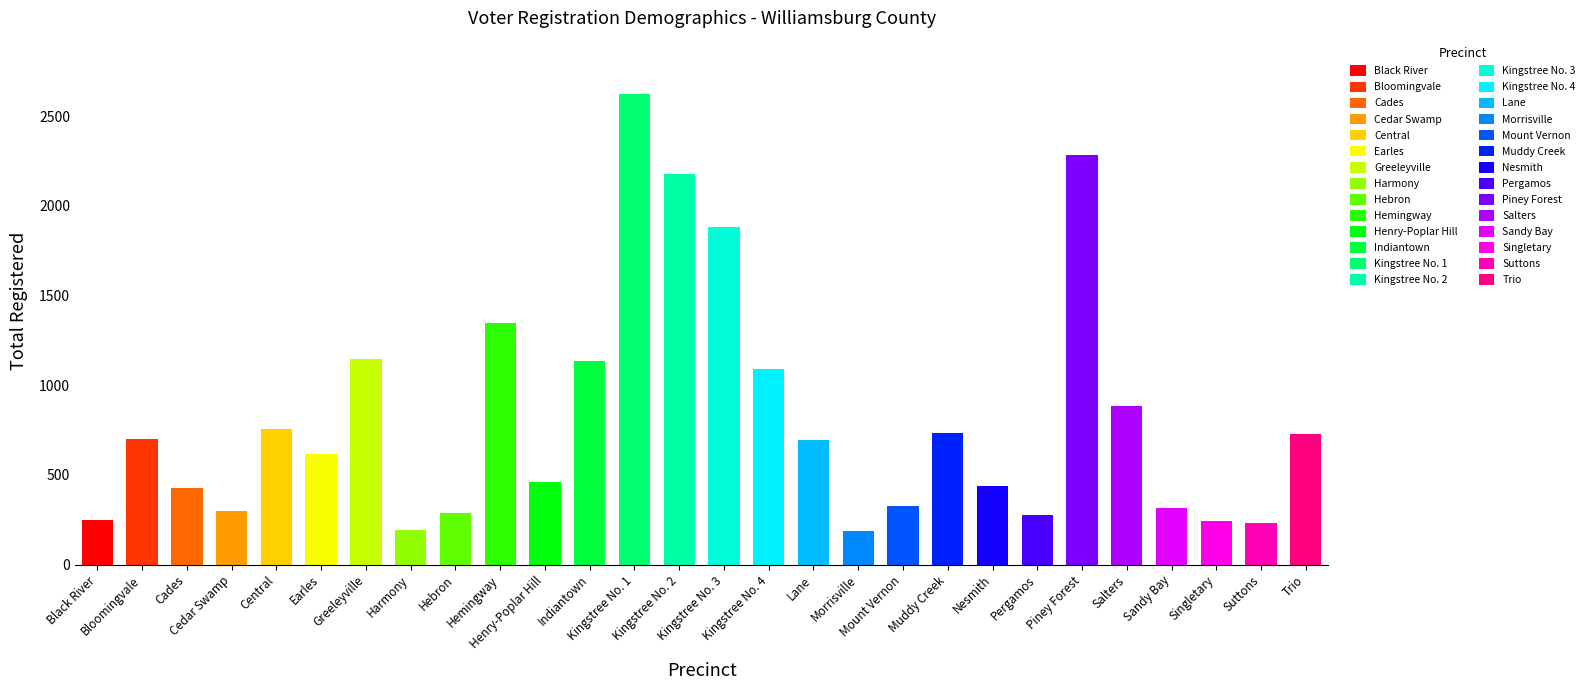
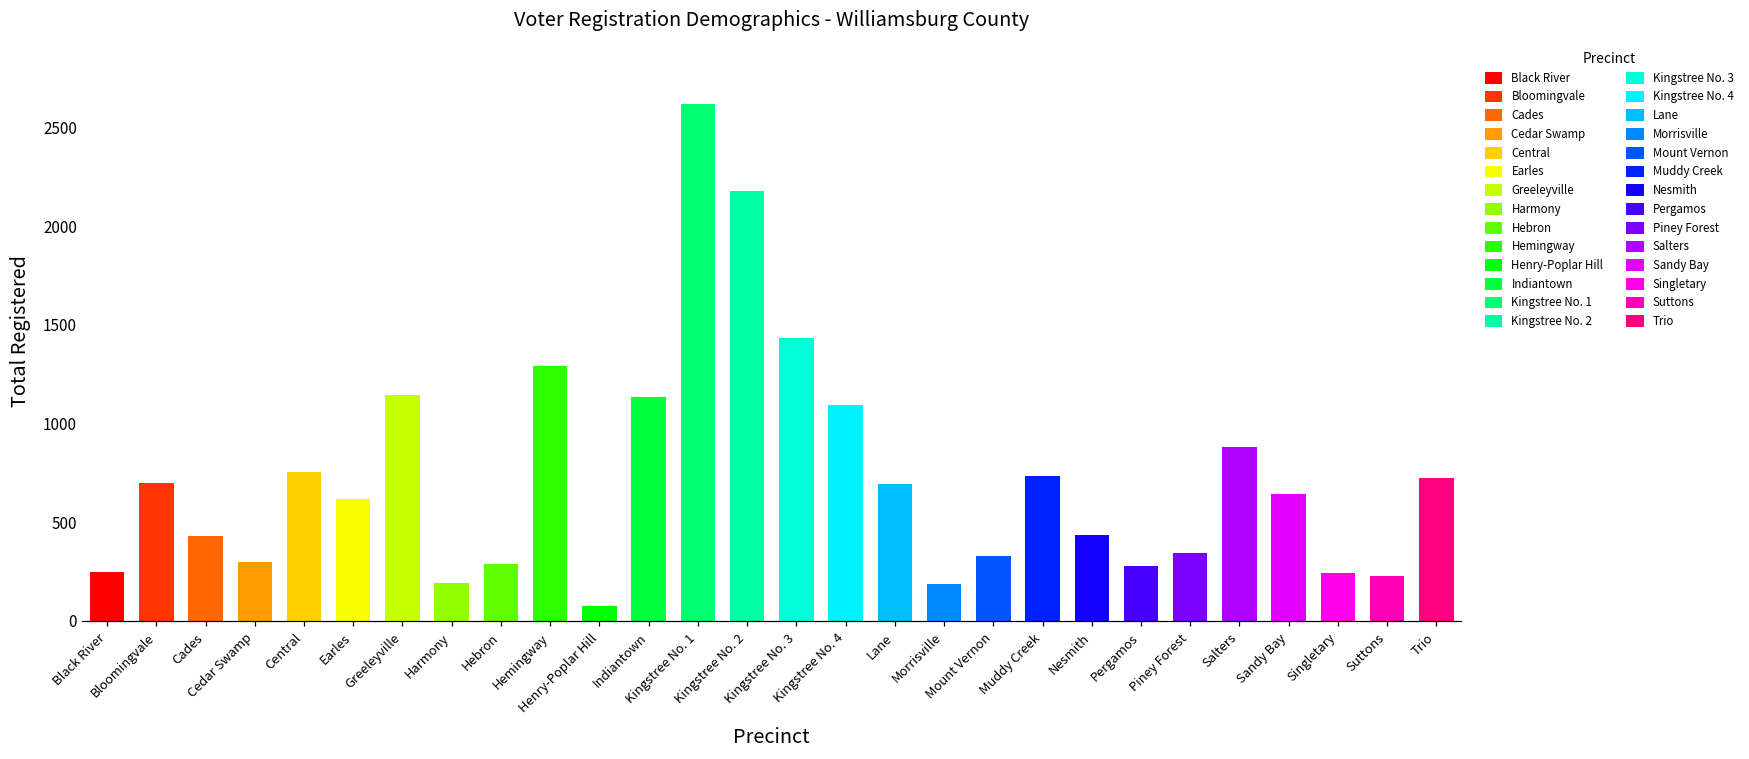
Hemingway: 1340 -> 1290
Henry-Poplar Hill: 460 -> 80
Kingstree No. 3: 1880 -> 1430
Piney Forest: 2280 -> 340
Sandy Bay: 320 -> 650
